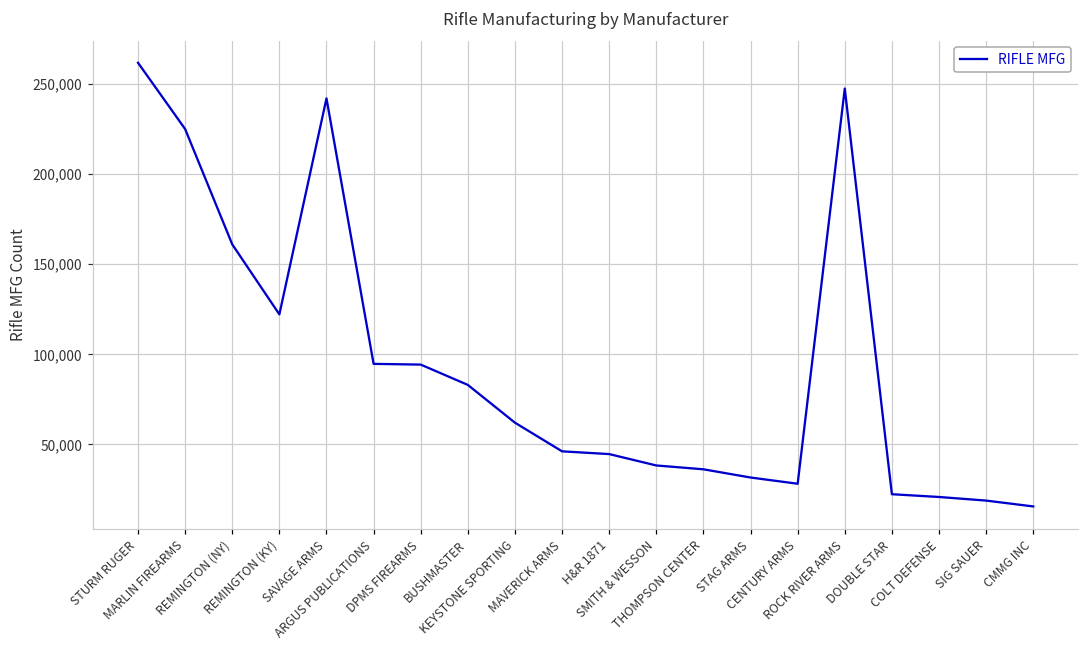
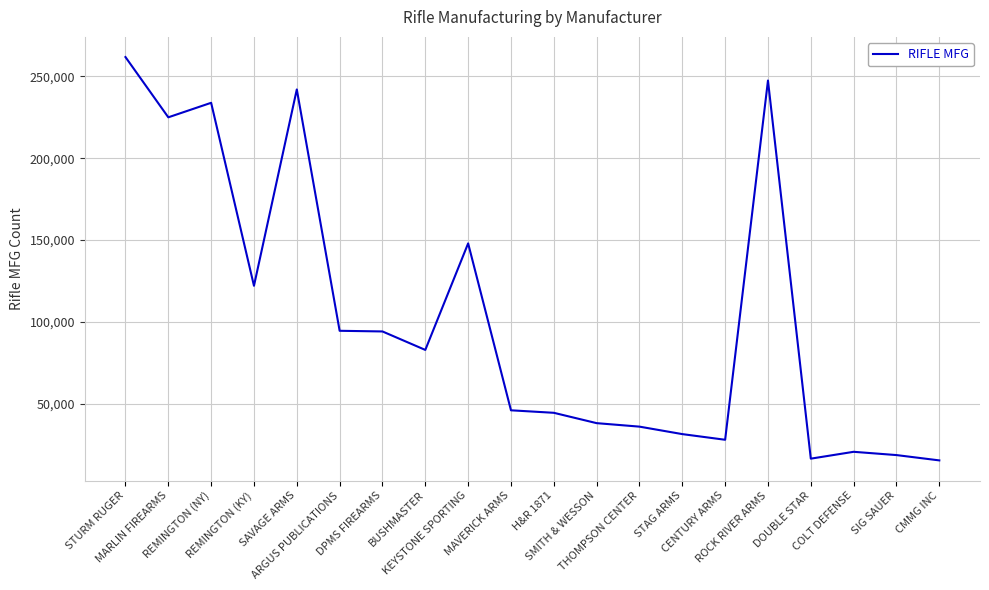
REMINGTON (NY): 161,000 -> 234,000
KEYSTONE SPORTING: 62,000 -> 148,000
DOUBLE STAR: 22,000 -> 17,000
